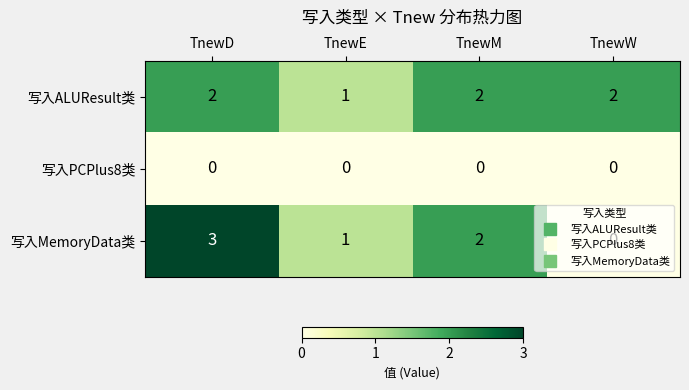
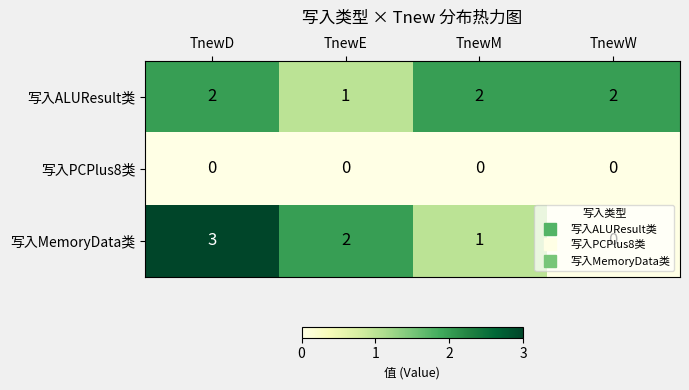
写入MemoryData类, TnewE: 1 -> 2
写入MemoryData类, TnewM: 2 -> 1
